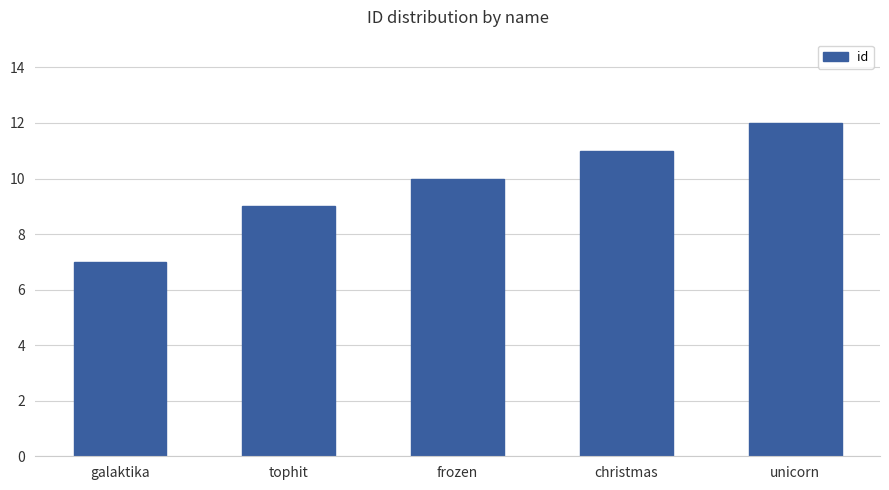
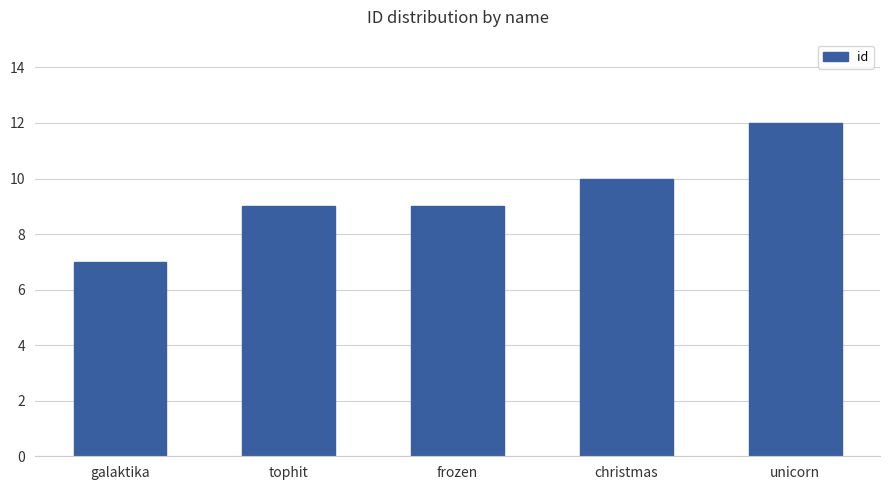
frozen: 10 -> 9
christmas: 11 -> 10
